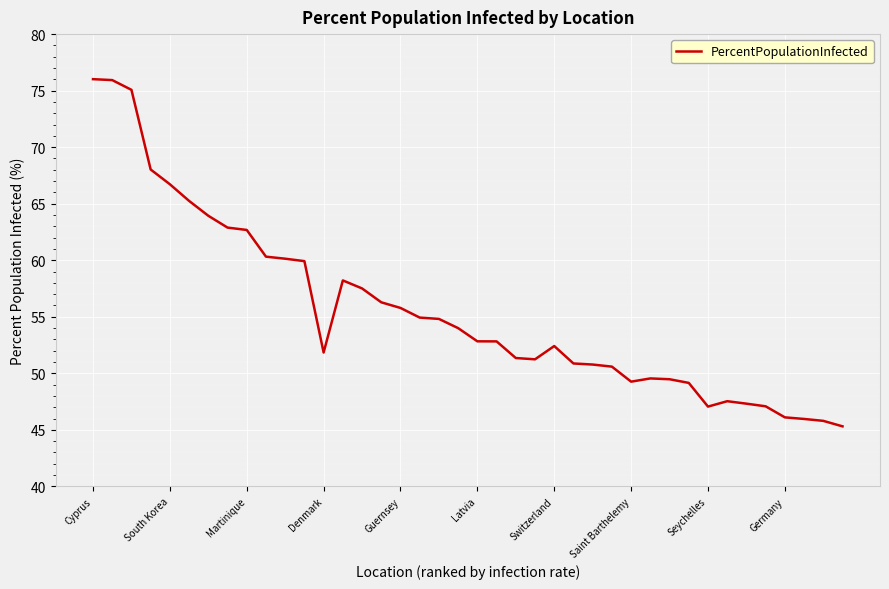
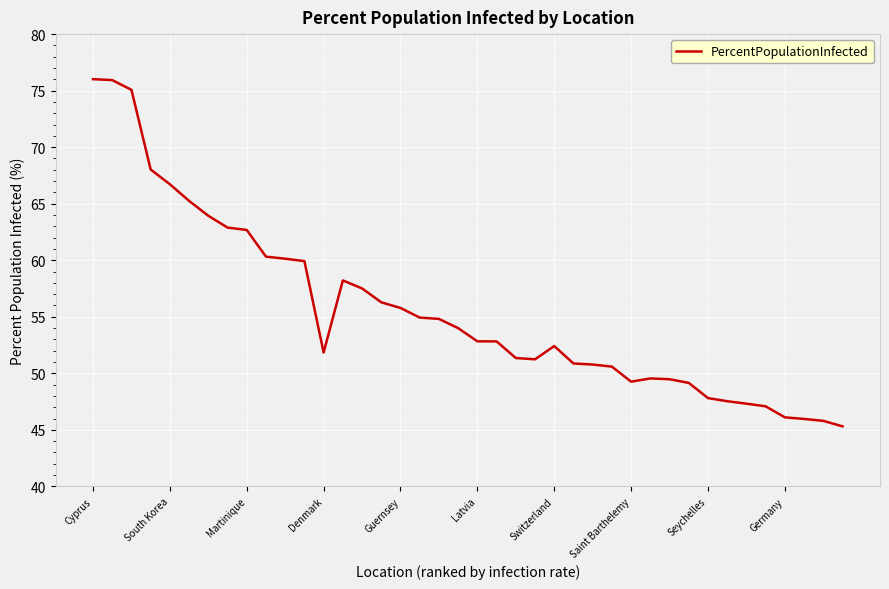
Seychelles: 47.1 -> 47.8
